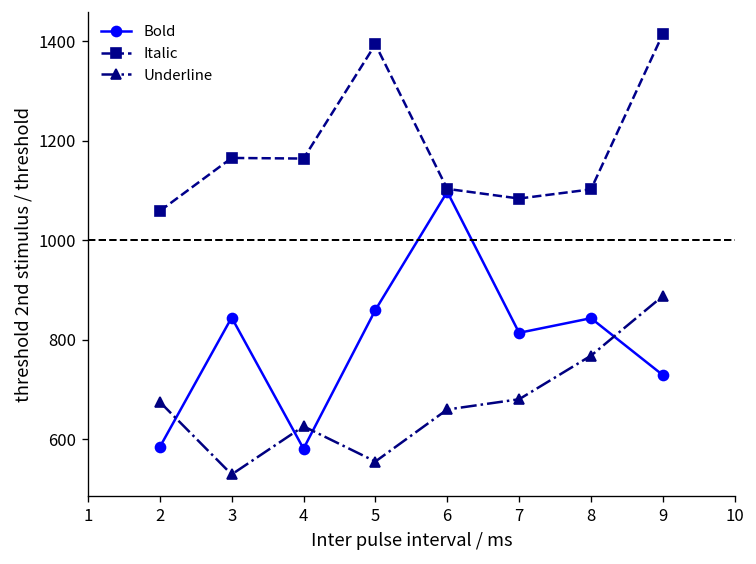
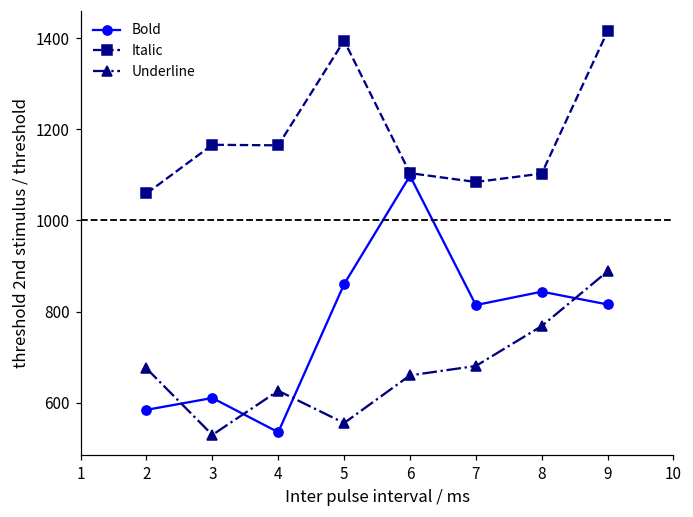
Bold, 3: 840 -> 610
Bold, 4: 580 -> 540
Bold, 9: 730 -> 820
